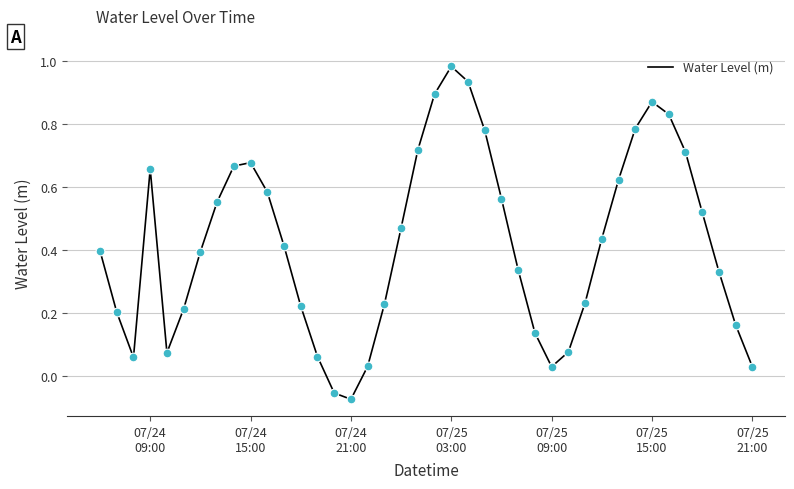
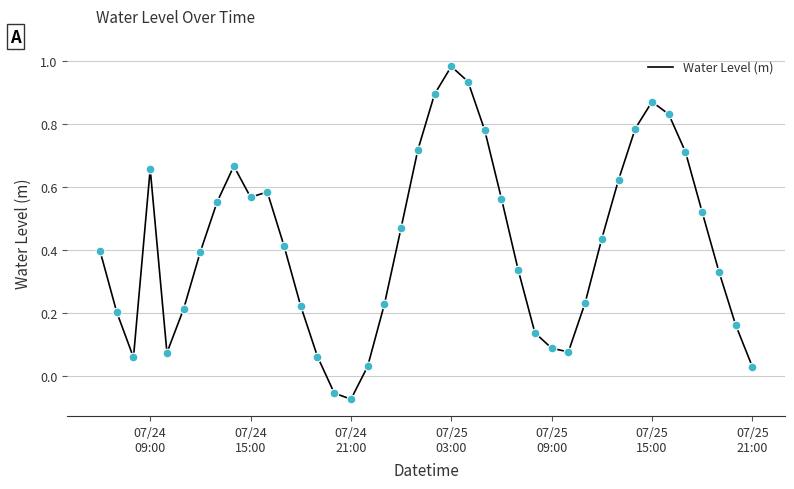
07/24 15:00: 0.68 -> 0.57
07/25 09:00: 0.03 -> 0.09
